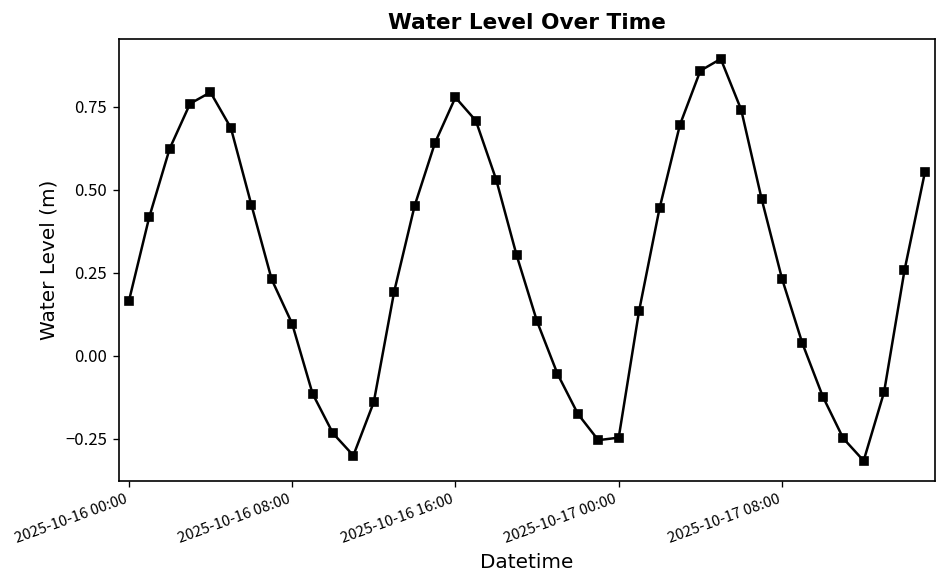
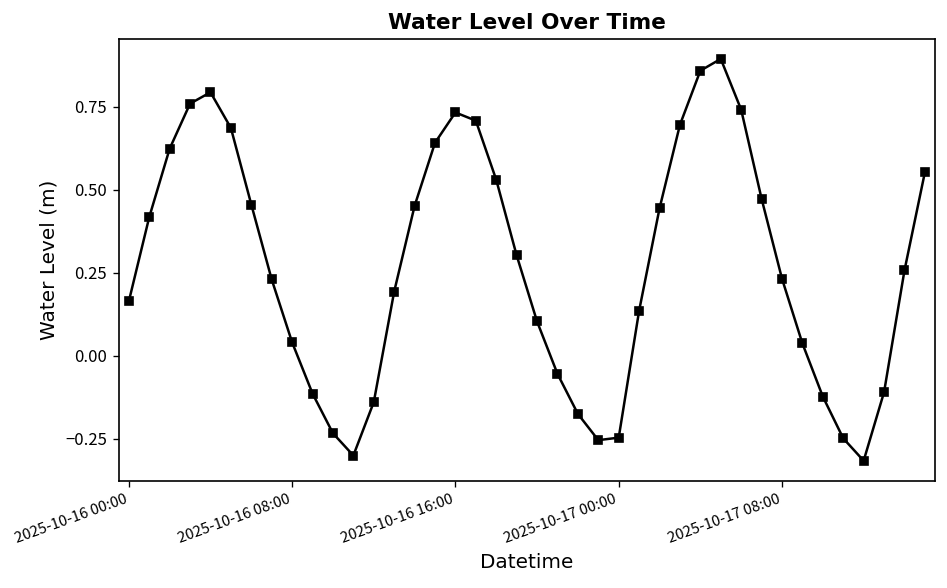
2025-10-16 08:00: 0.10 -> 0.04
2025-10-16 16:00: 0.78 -> 0.73
